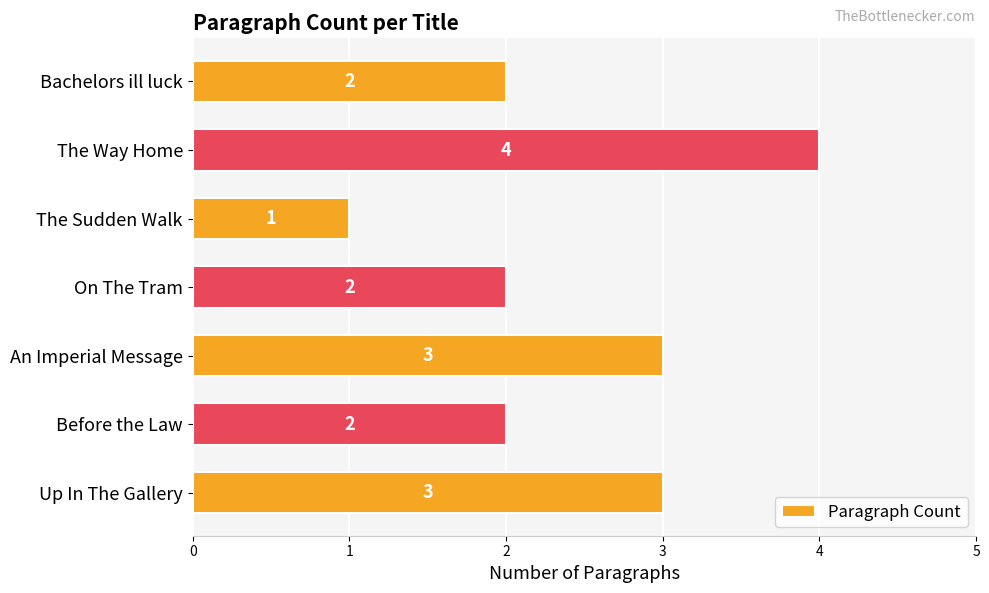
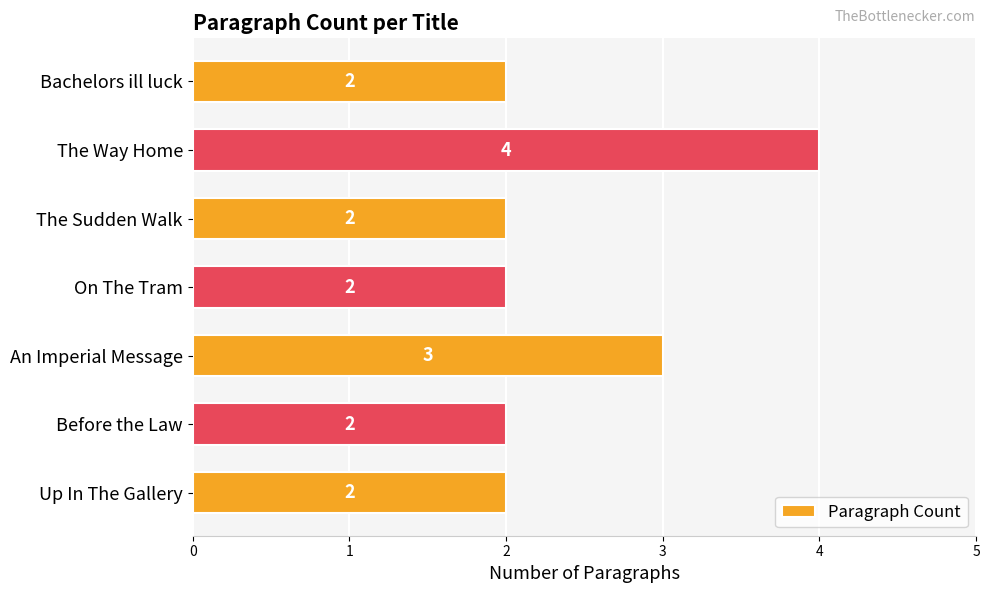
The Sudden Walk: 1 -> 2
Up In The Gallery: 3 -> 2
